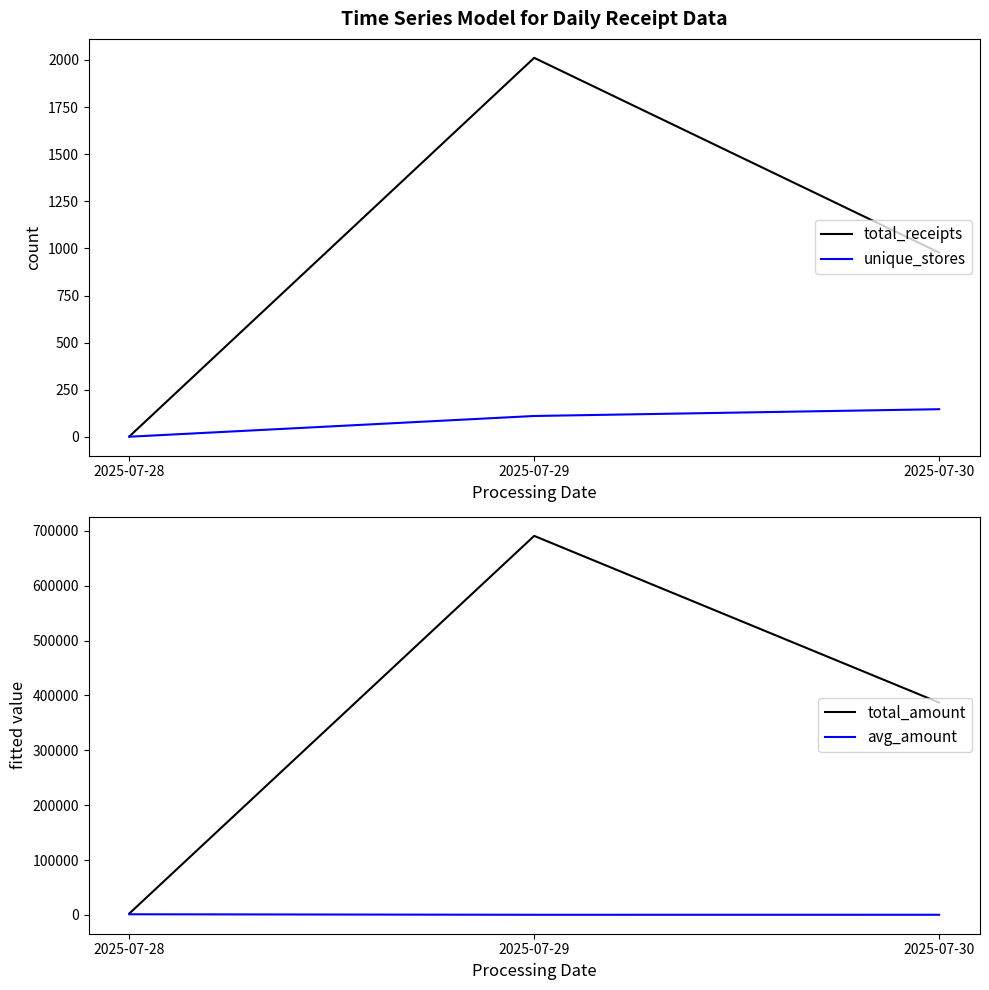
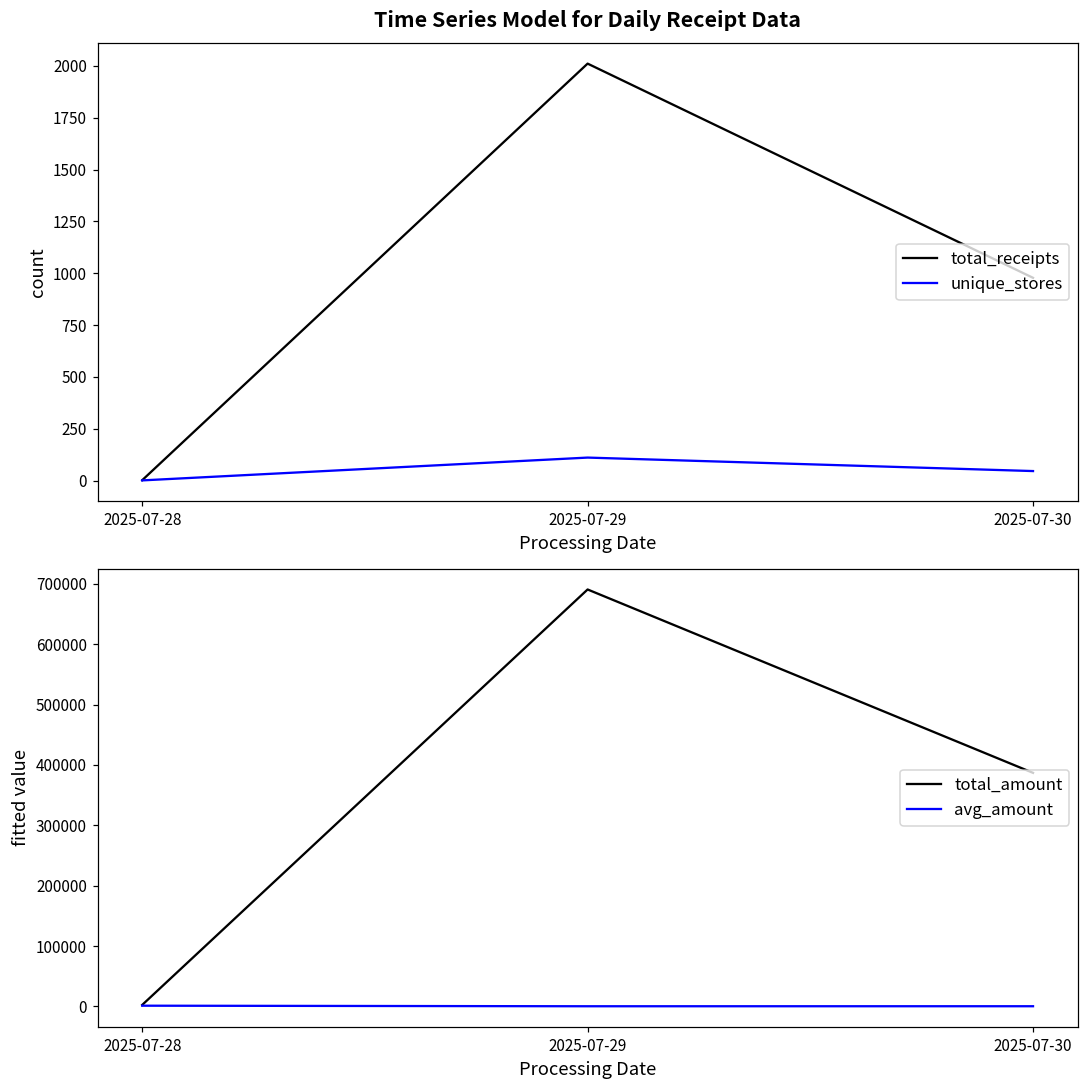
Time Series Model for Daily Receipt Data, unique_stores, 2025-07-30: 150 -> 50
